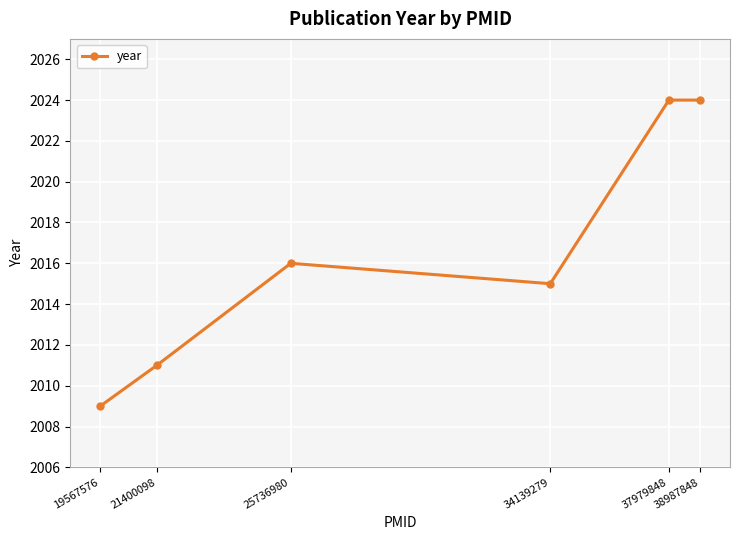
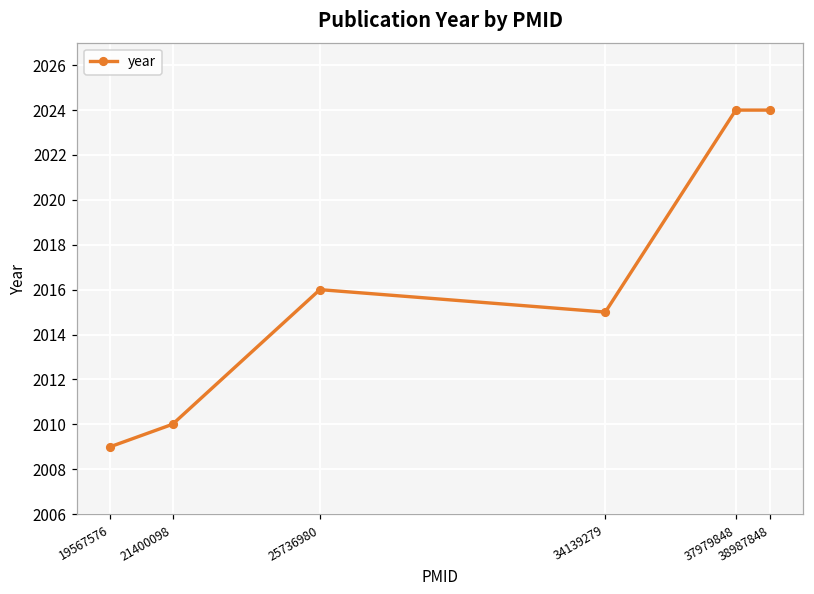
21400098: 2011 -> 2010
